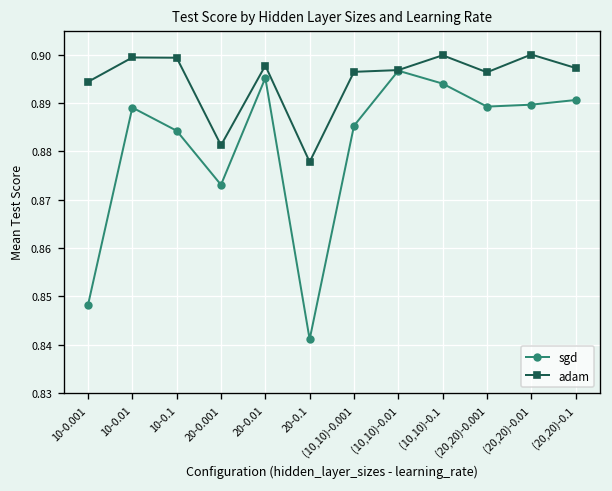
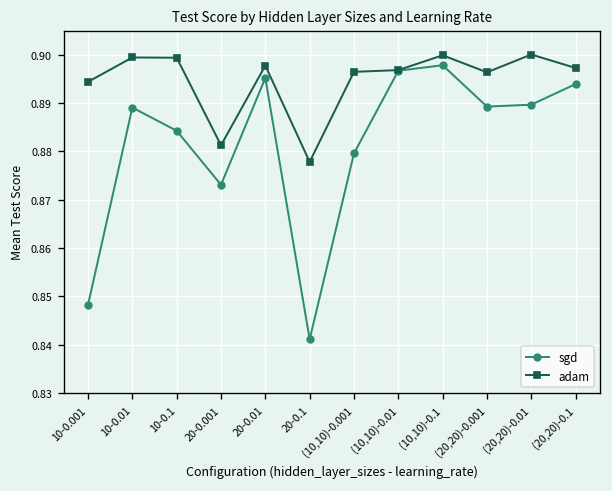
sgd, (10,10)-0.001: 0.885 -> 0.880
sgd, (10,10)-0.1: 0.894 -> 0.898
sgd, (20,20)-0.1: 0.891 -> 0.894
